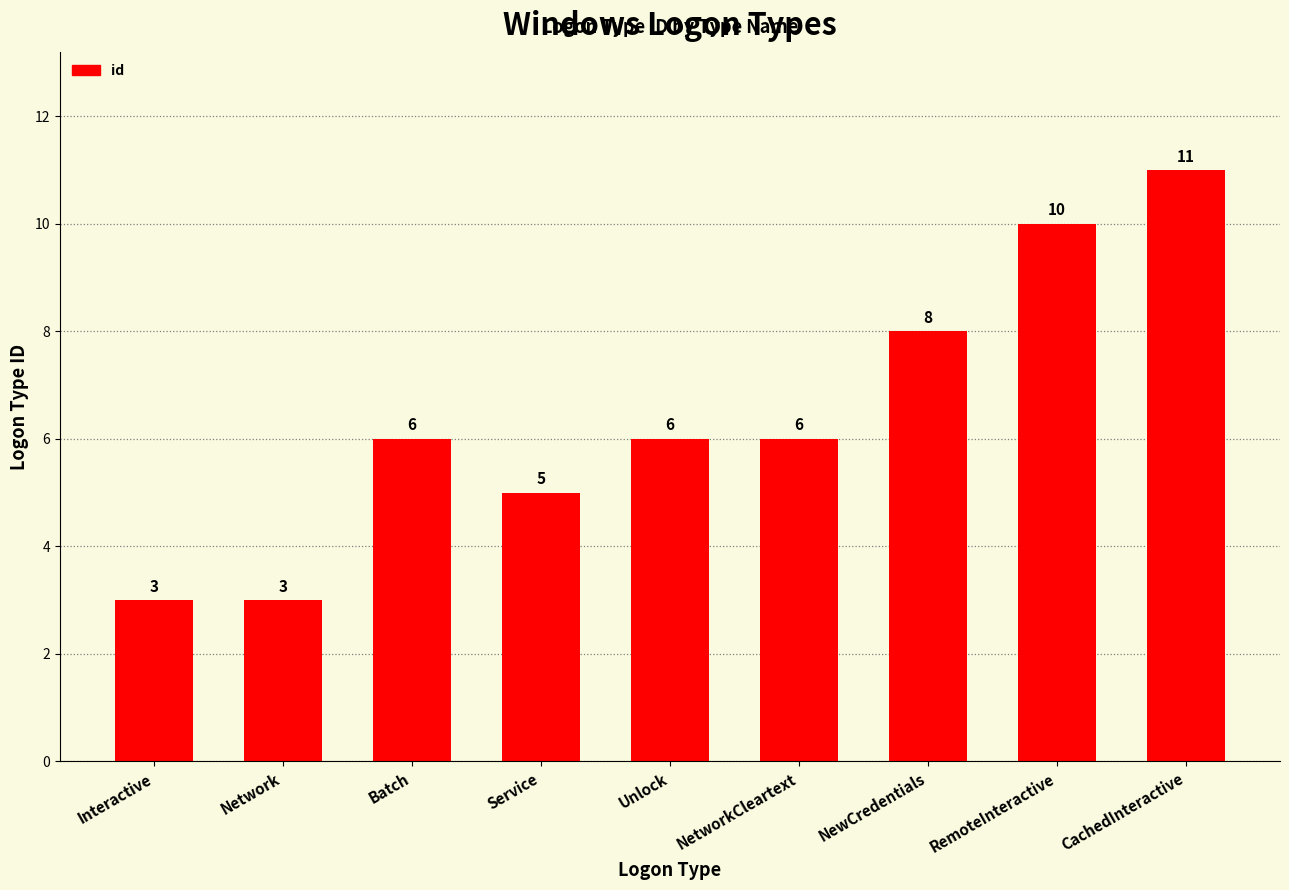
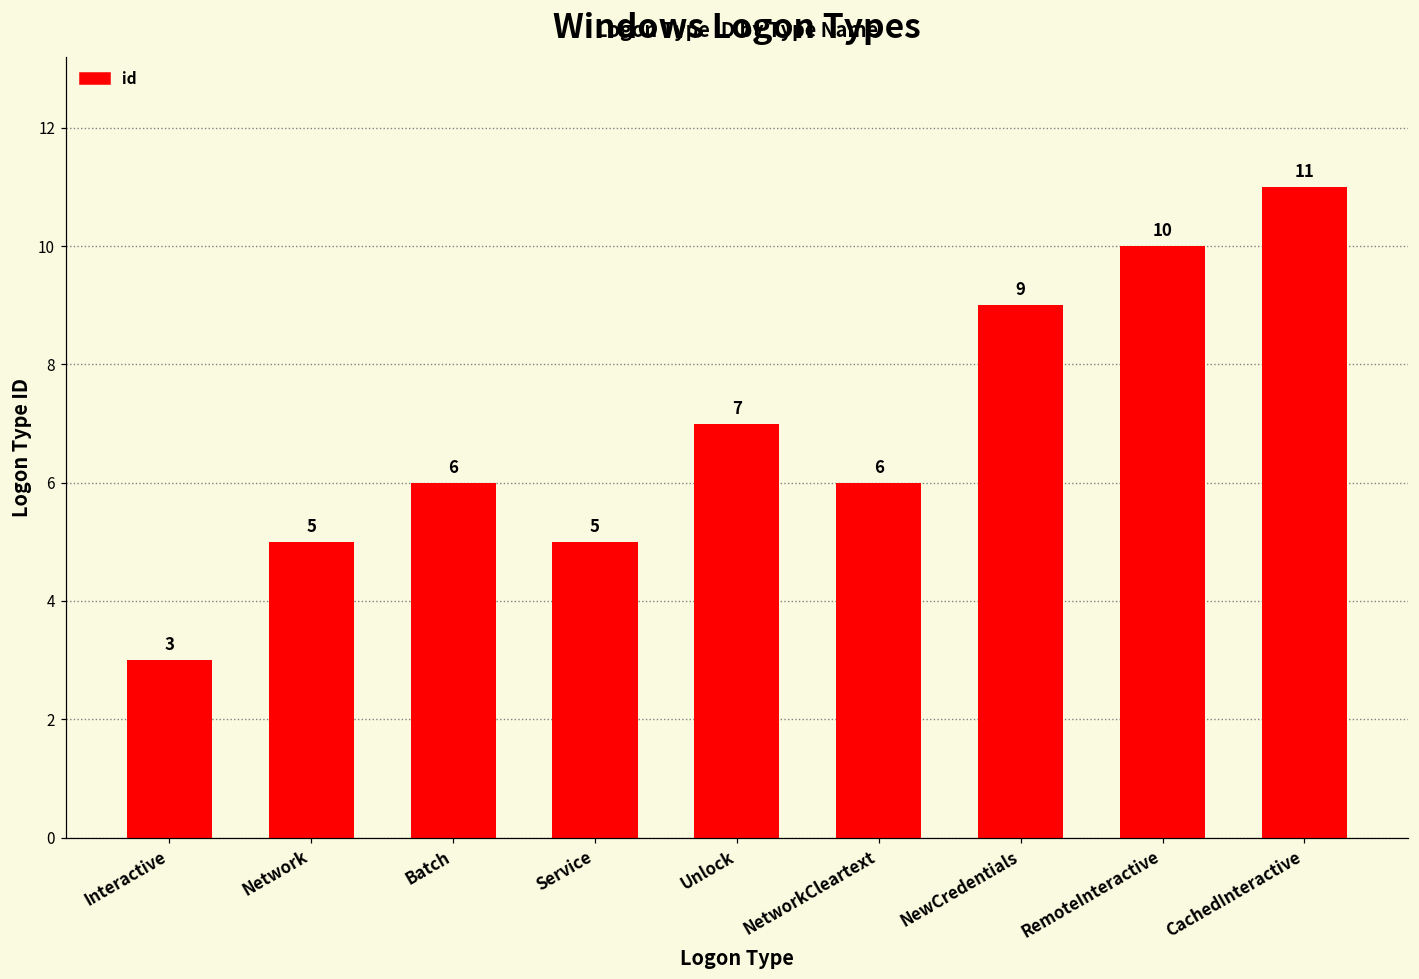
Network: 3 -> 5
Unlock: 6 -> 7
NewCredentials: 8 -> 9
